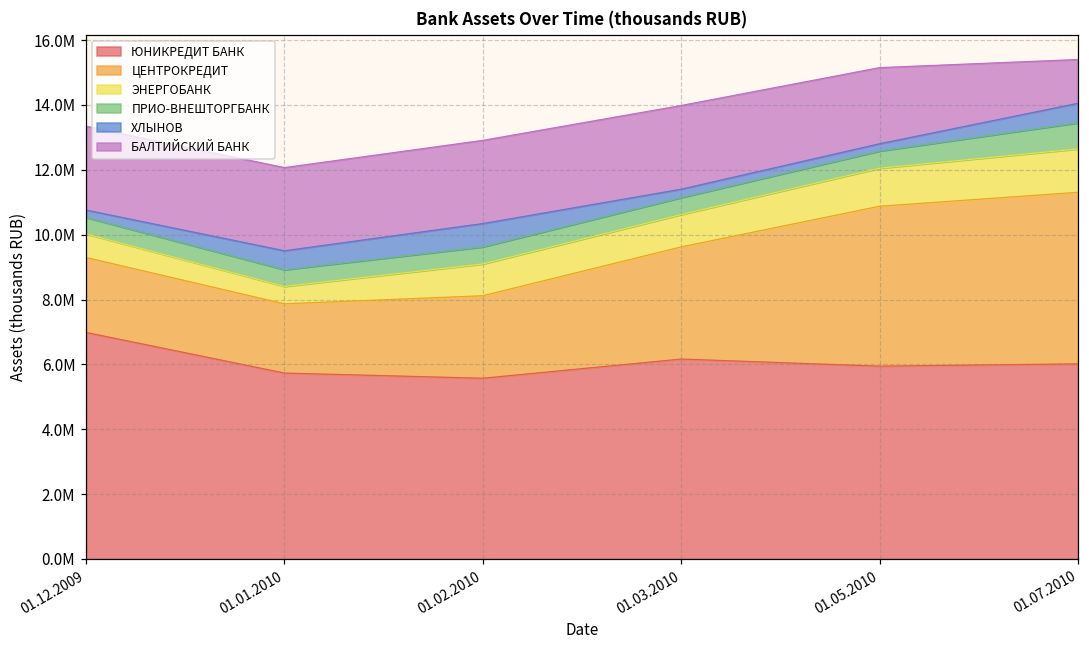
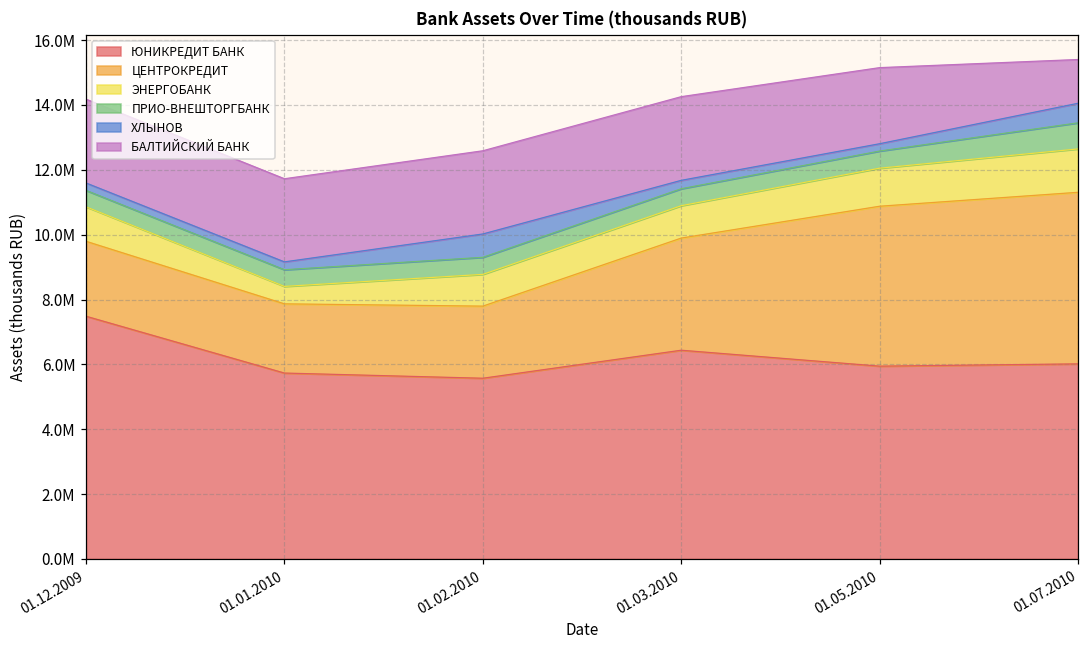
ЮНИКРЕДИТ БАНК, 01.12.2009: 7000000 -> 7500000
ЭНЕРГОБАНК, 01.12.2009: 700000 -> 1100000
ХЛЫНОВ, 01.01.2010: 600000 -> 200000
ЦЕНТРОКРЕДИТ, 01.02.2010: 2500000 -> 2200000
ЮНИКРЕДИТ БАНК, 01.03.2010: 6200000 -> 6400000
